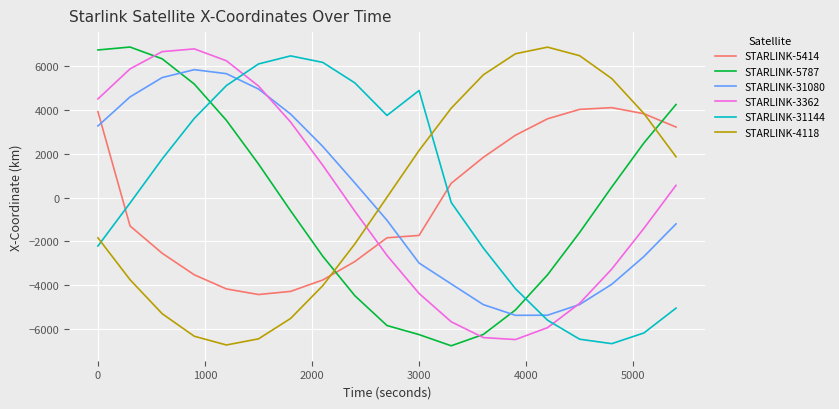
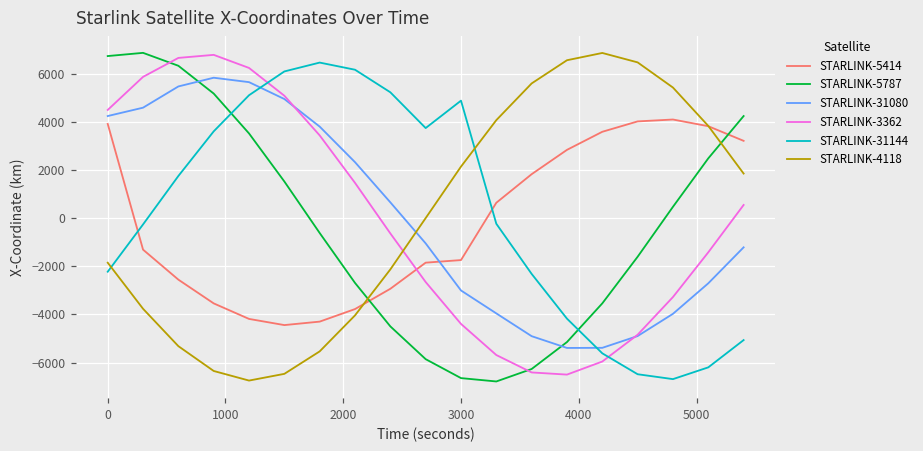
STARLINK-31080, 0: 3300 -> 4300
STARLINK-5787, 3000: -6300 -> -6600
